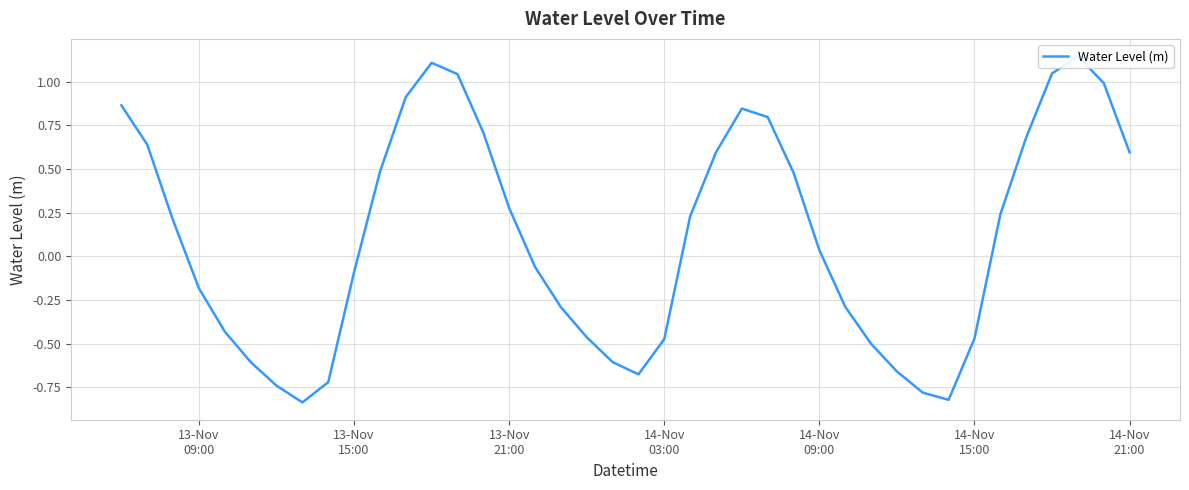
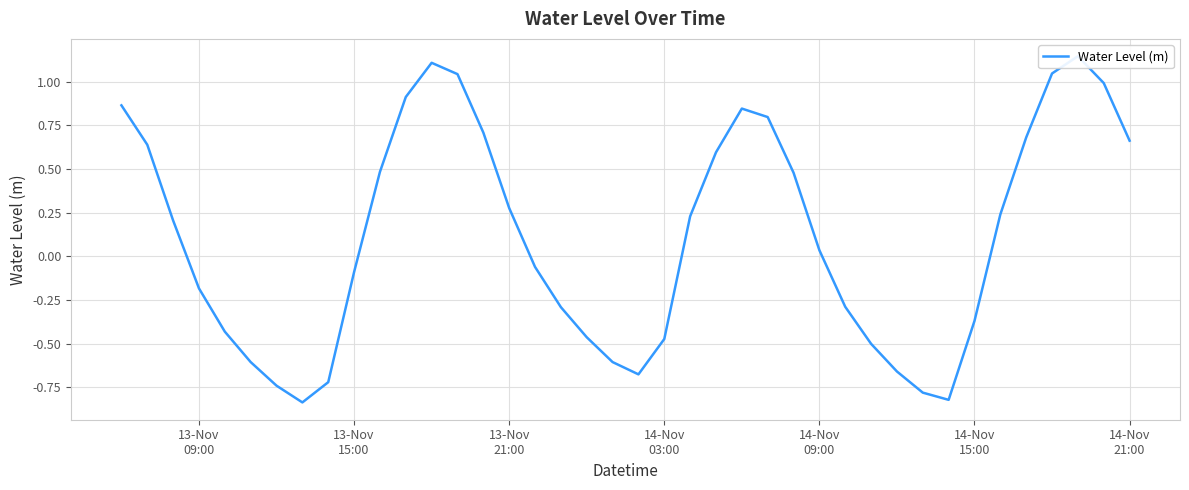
14-Nov 15:00: -0.47 -> -0.37
14-Nov 21:00: 0.60 -> 0.66
